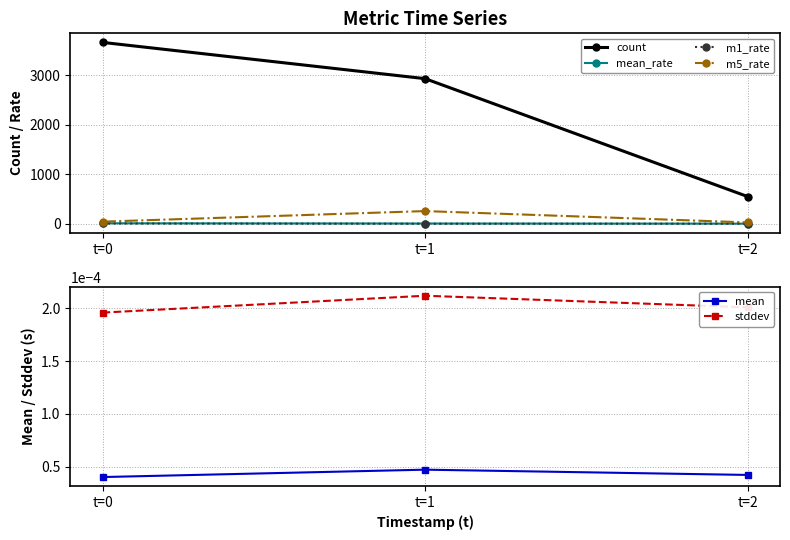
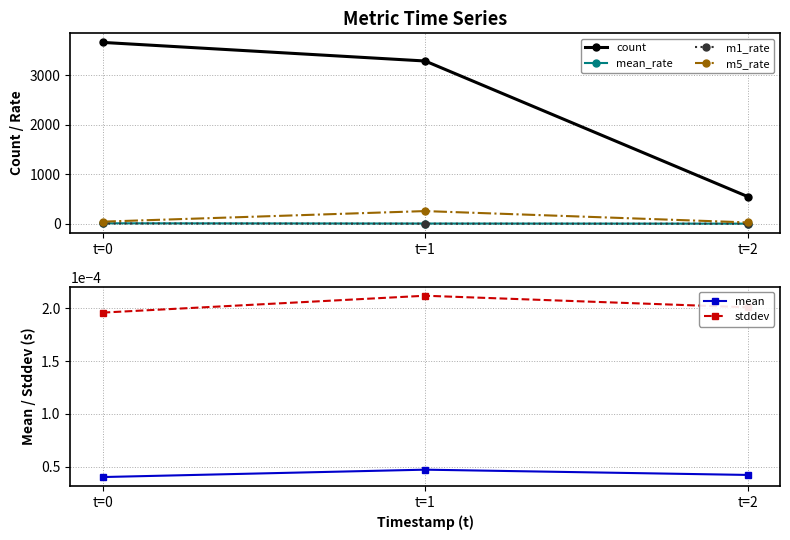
Metric Time Series, count, t=1: 2900 -> 3300
